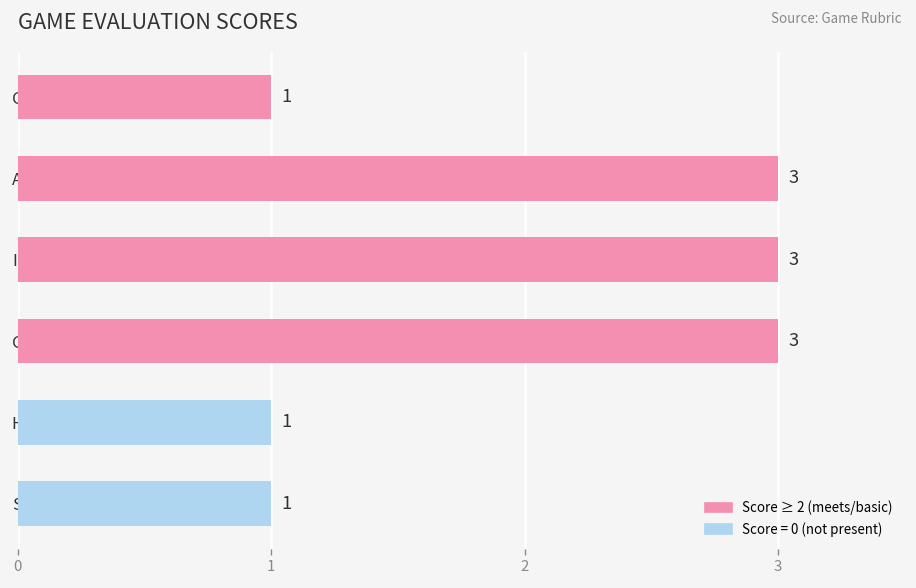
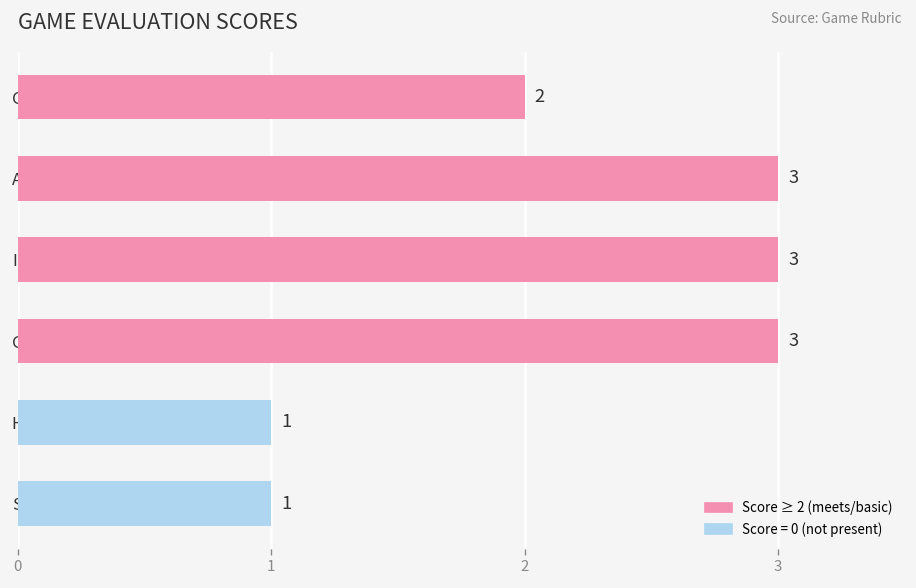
Camera: 1 -> 2
